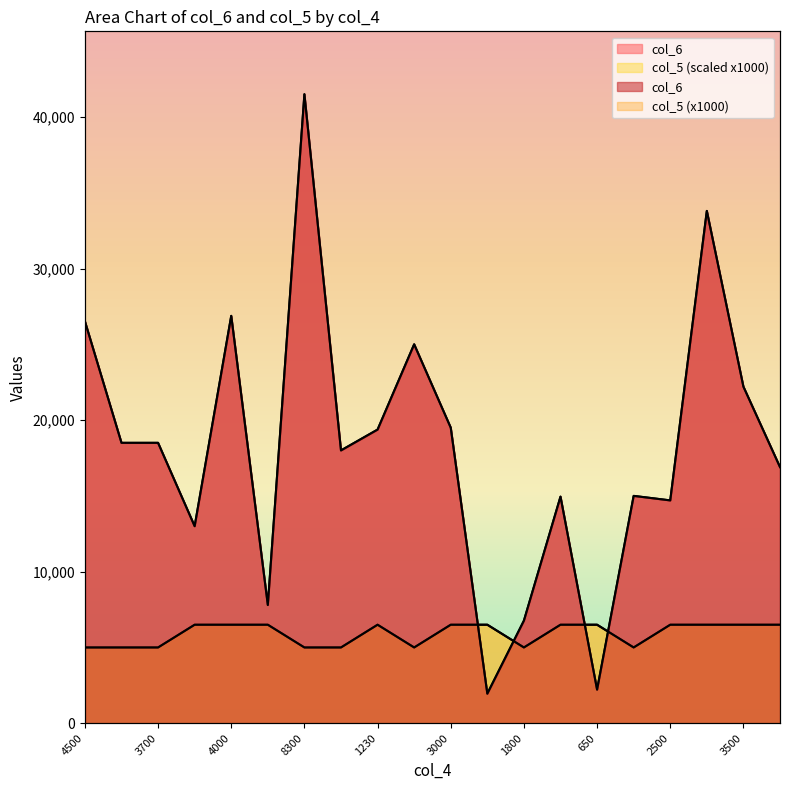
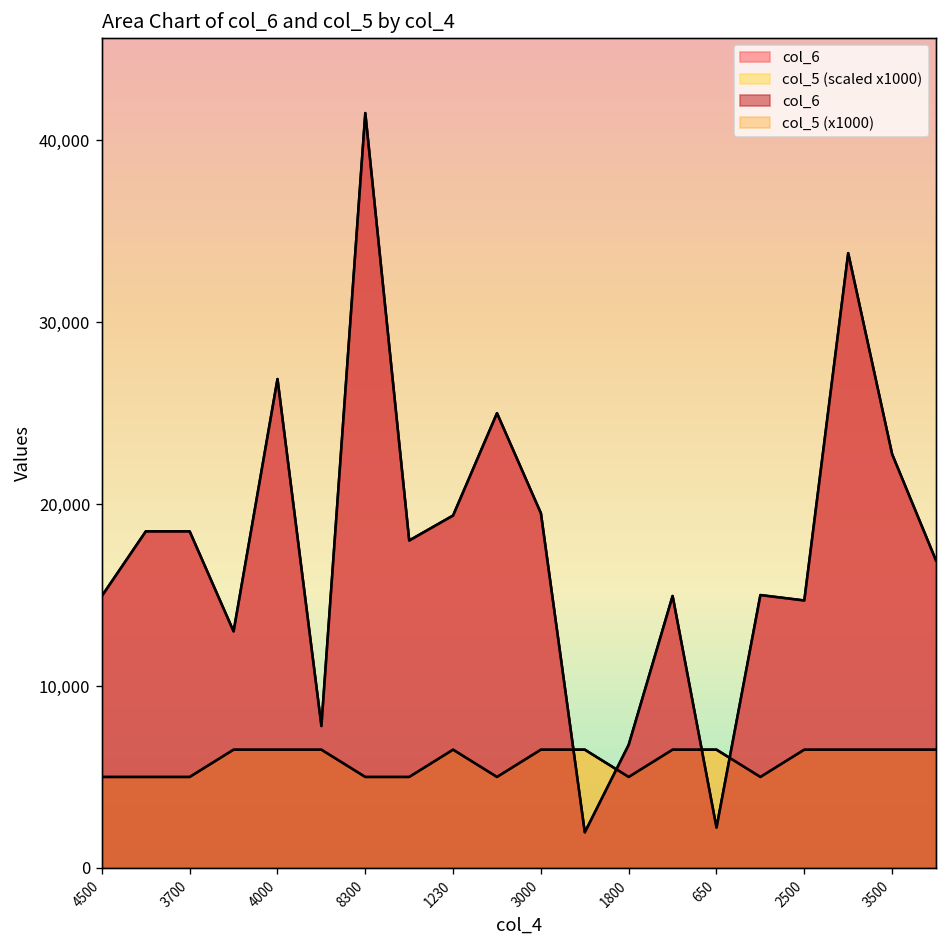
col_6, 4500: 26,500 -> 15,000
col_6, 3500: 22,200 -> 22,800
